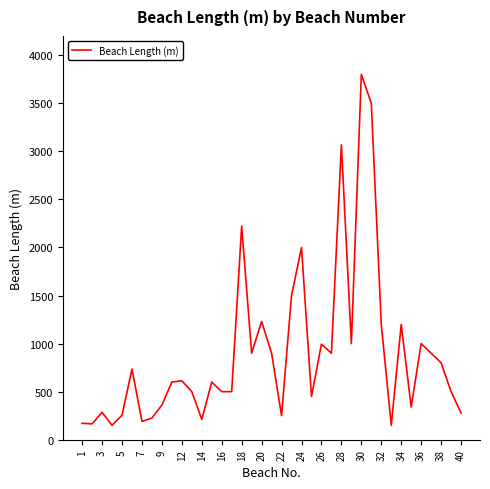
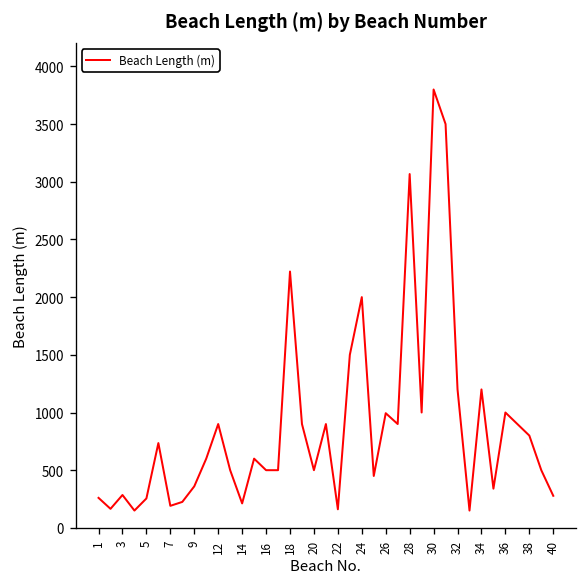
1: 200 -> 300
12: 600 -> 900
20: 1200 -> 500
22: 300 -> 200
